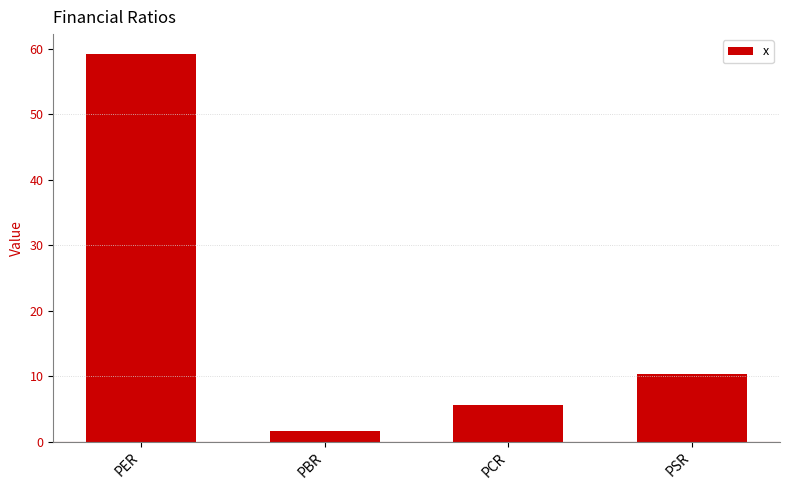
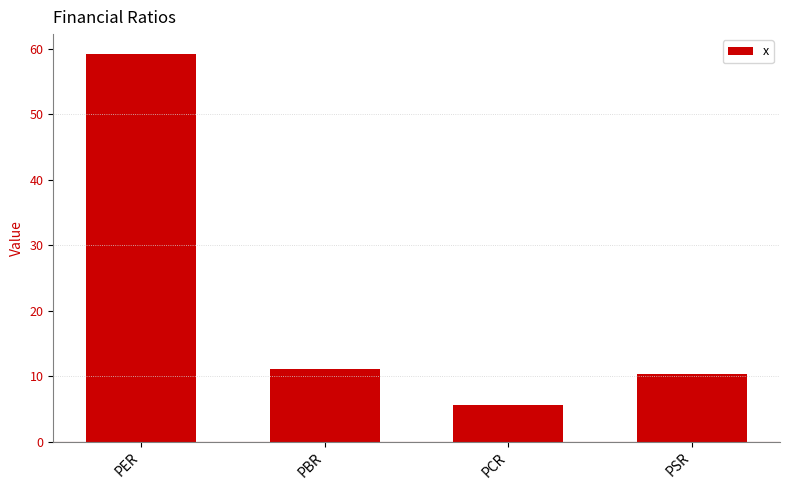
PBR: 2 -> 11
